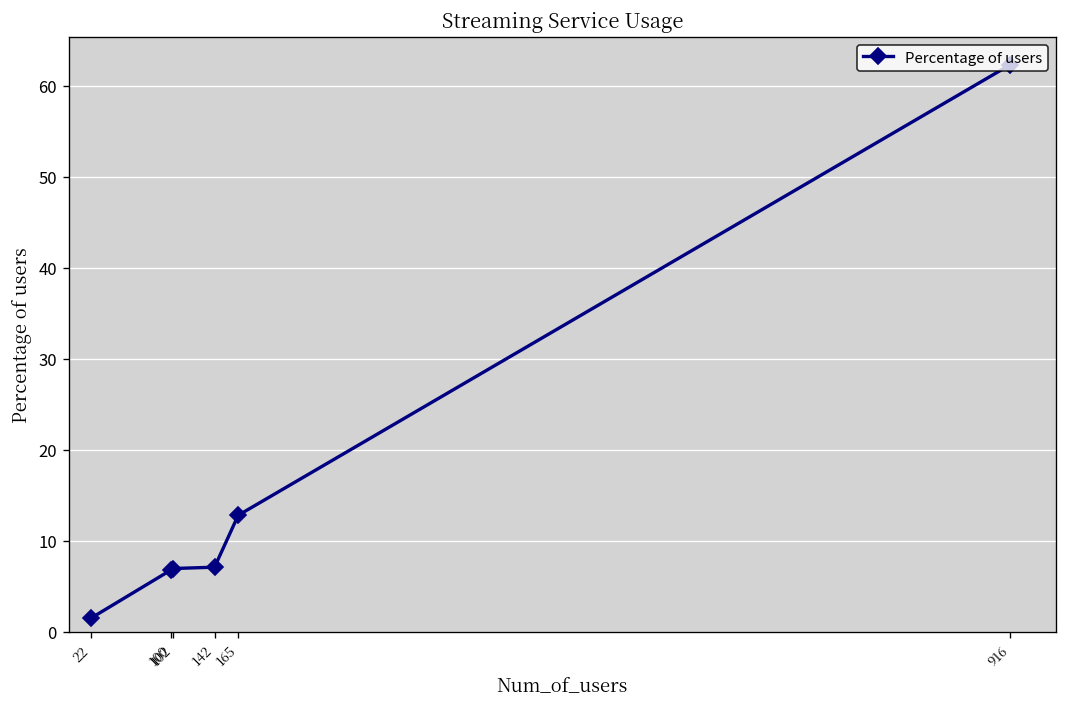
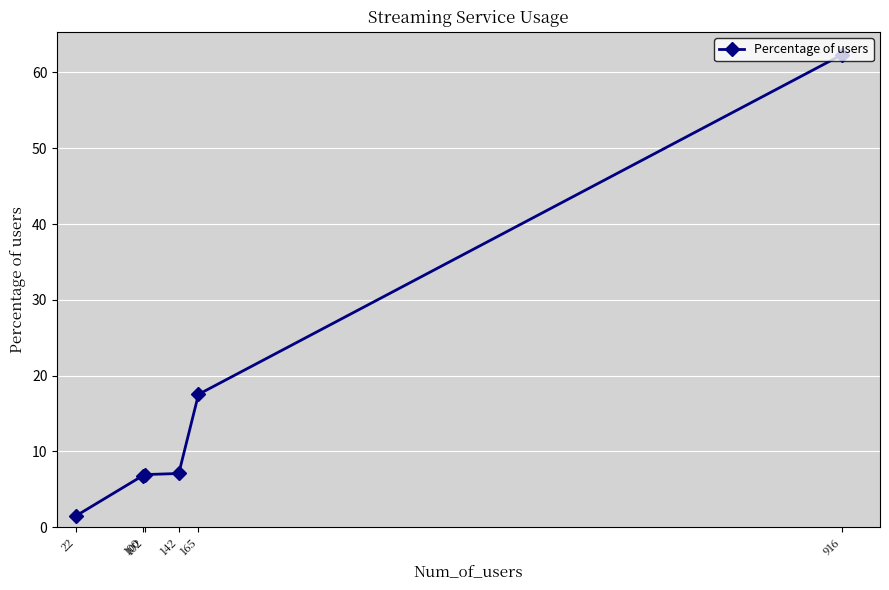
165: 13 -> 18
